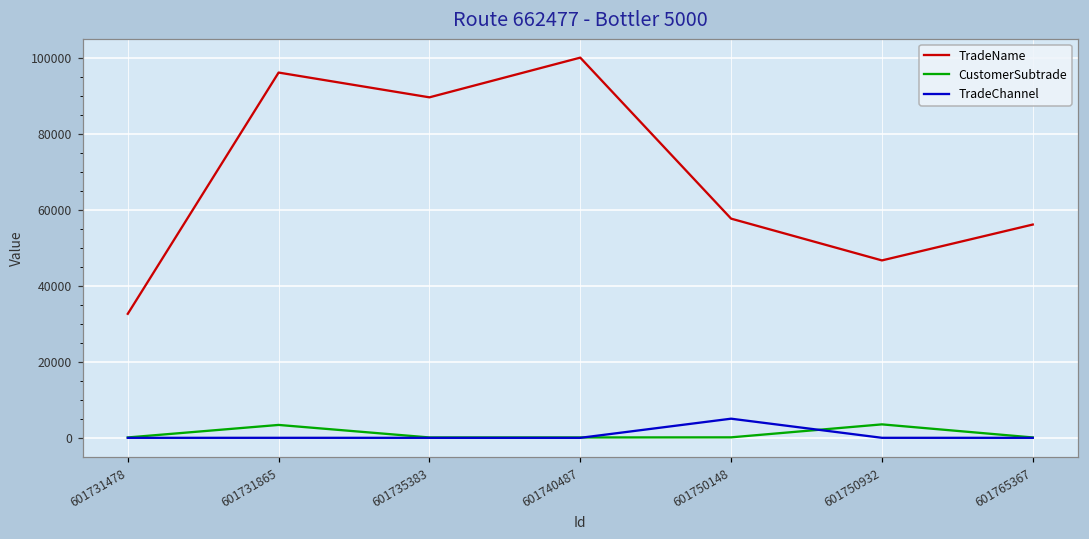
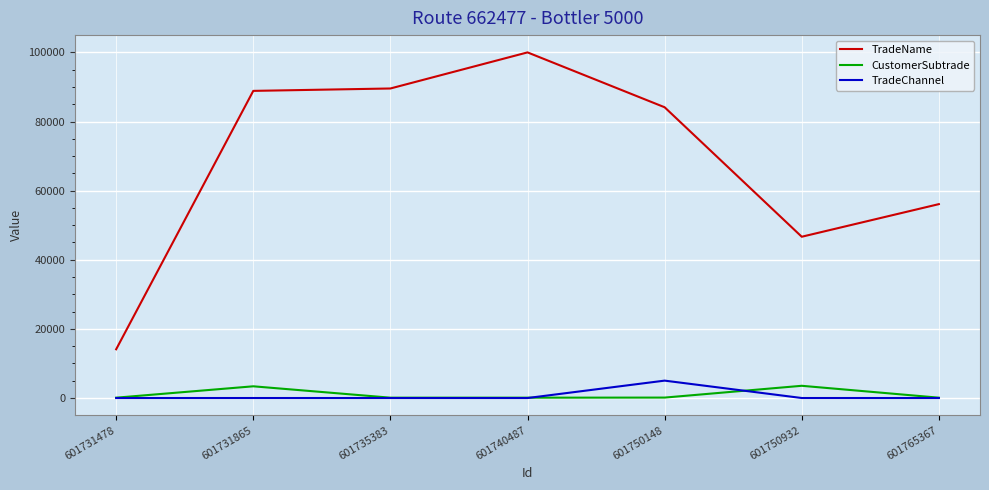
TradeName, 601731478: 33000 -> 14000
TradeName, 601731865: 96000 -> 89000
TradeName, 601750148: 58000 -> 84000
